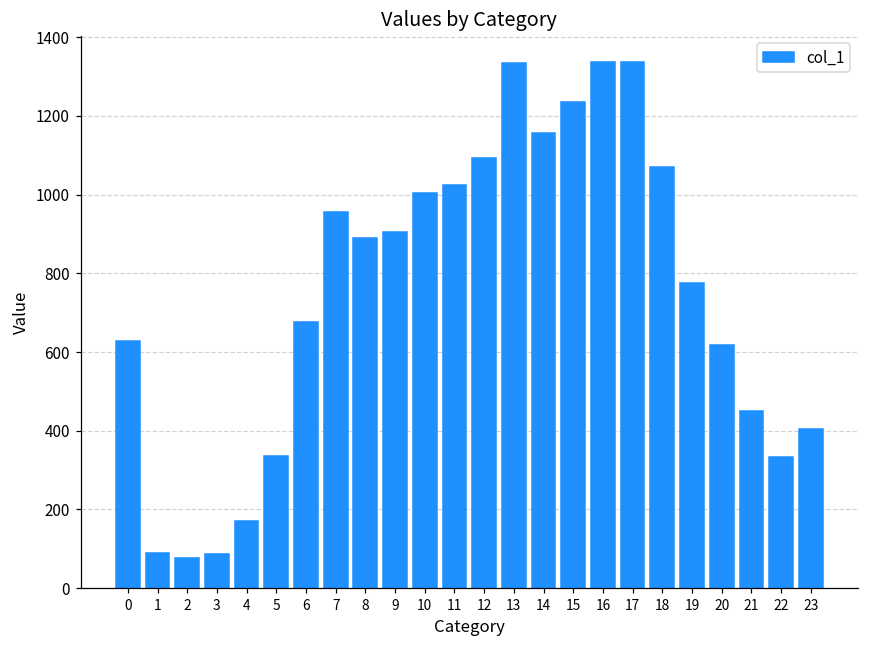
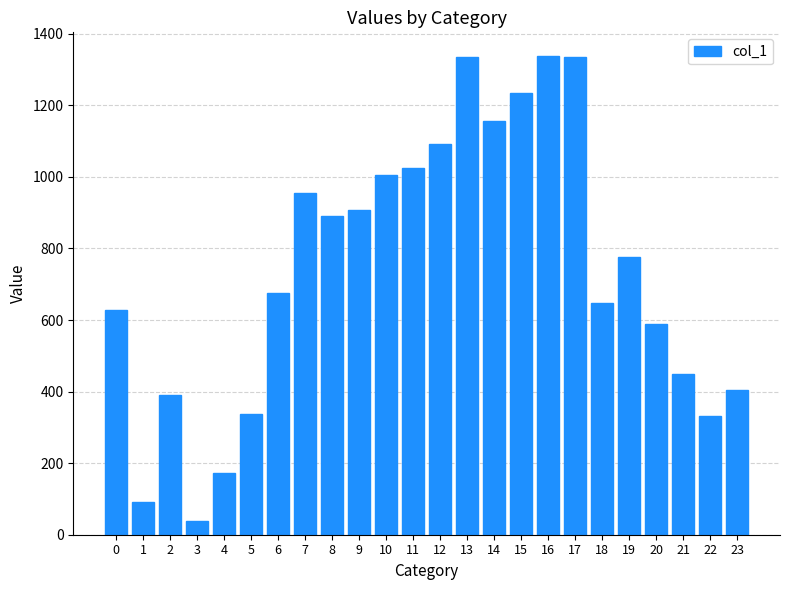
2: 80 -> 390
3: 90 -> 40
18: 1070 -> 650
20: 620 -> 590
